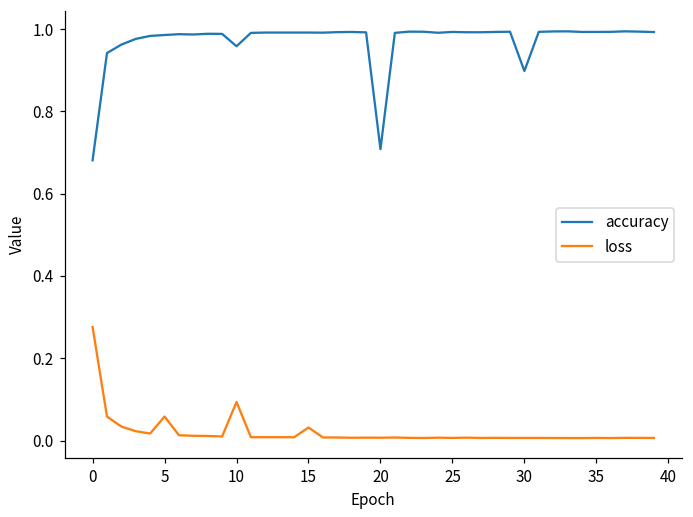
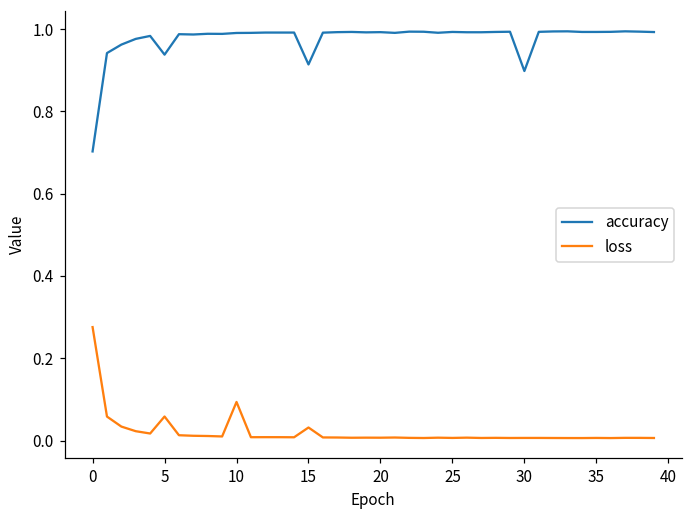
accuracy, 0: 0.68 -> 0.70
accuracy, 5: 0.99 -> 0.94
accuracy, 10: 0.96 -> 0.99
accuracy, 15: 0.99 -> 0.91
accuracy, 20: 0.71 -> 0.99
